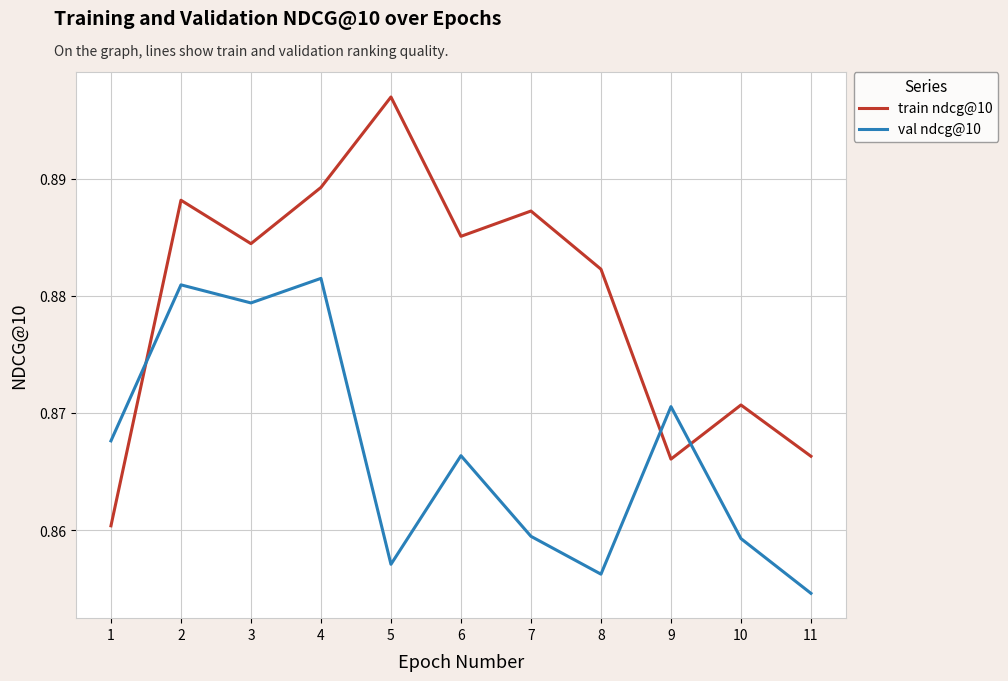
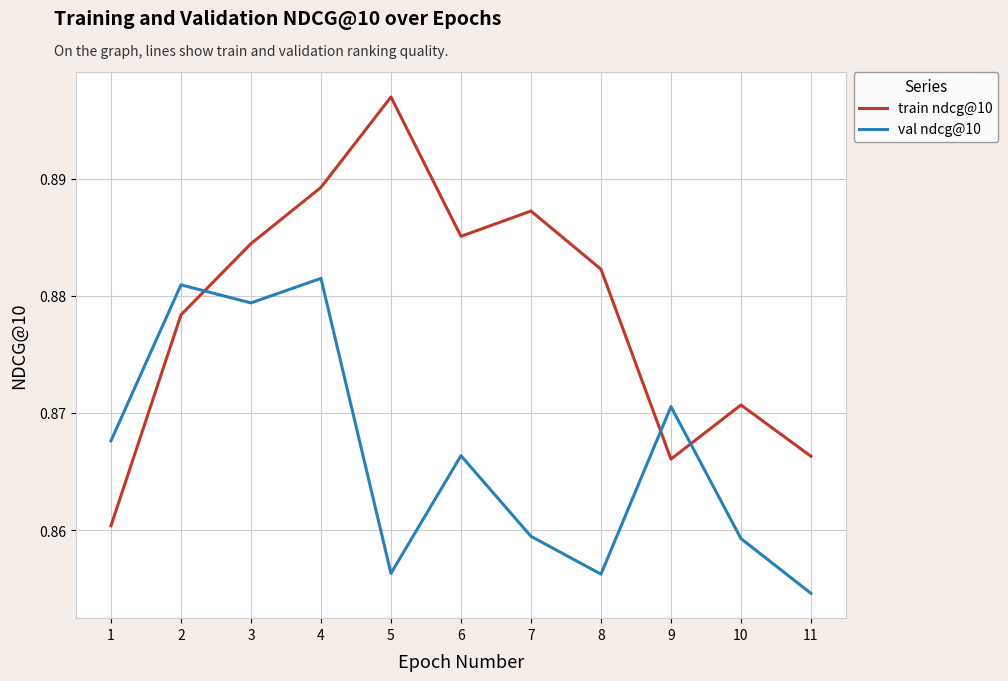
train ndcg@10, 2: 0.8882 -> 0.8784
val ndcg@10, 5: 0.8571 -> 0.8563
